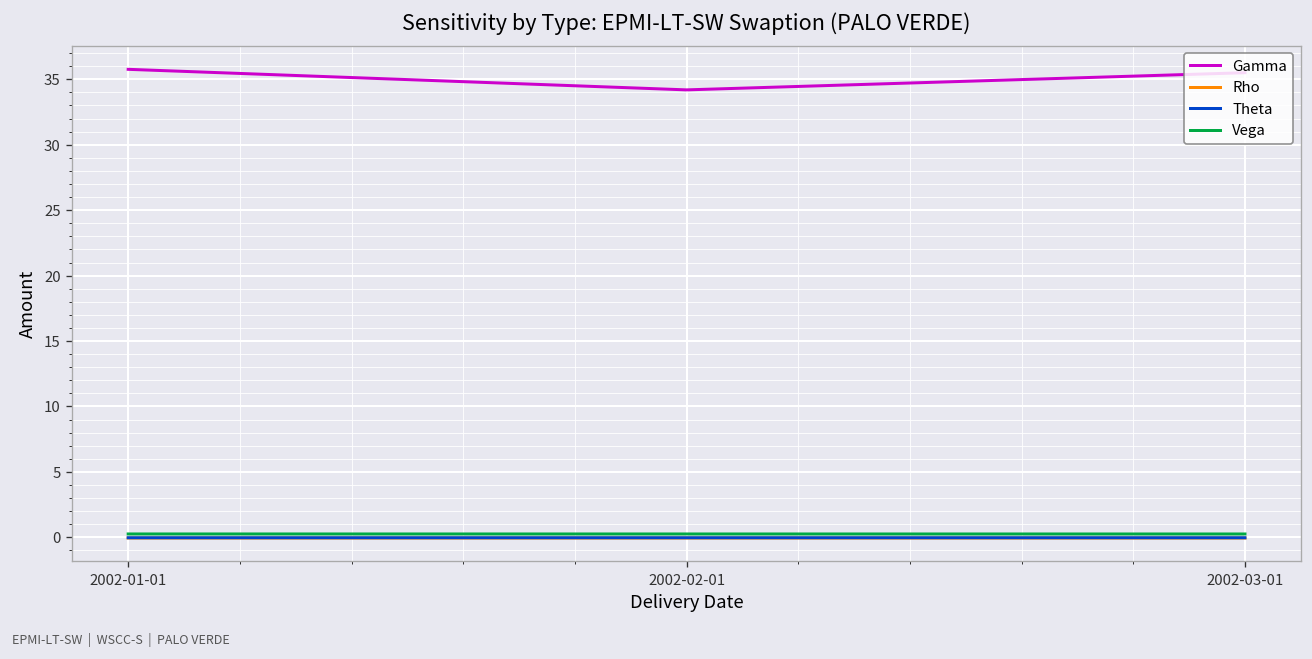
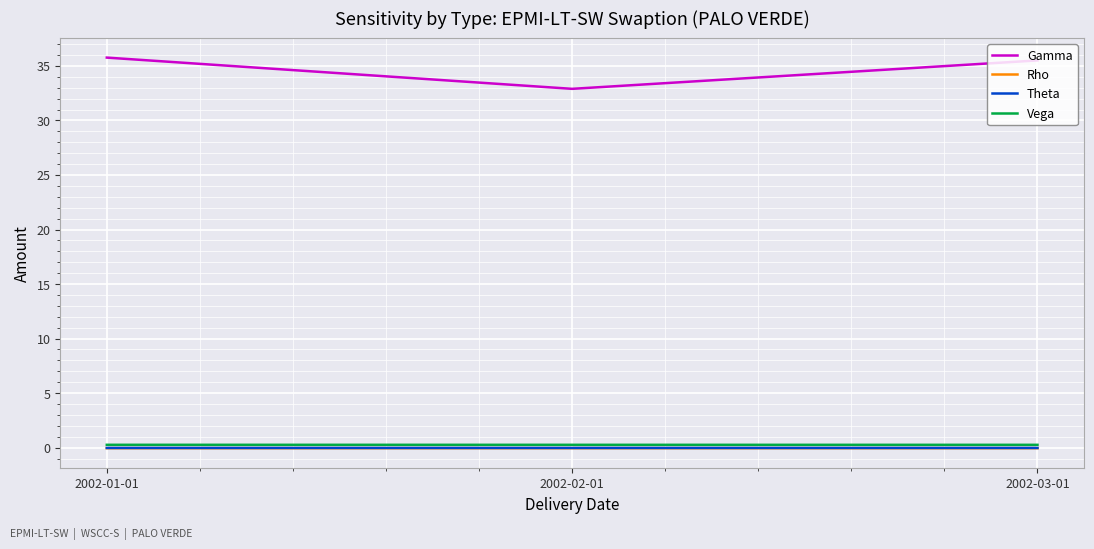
Gamma, 2002-02-01: 34.2 -> 32.9
